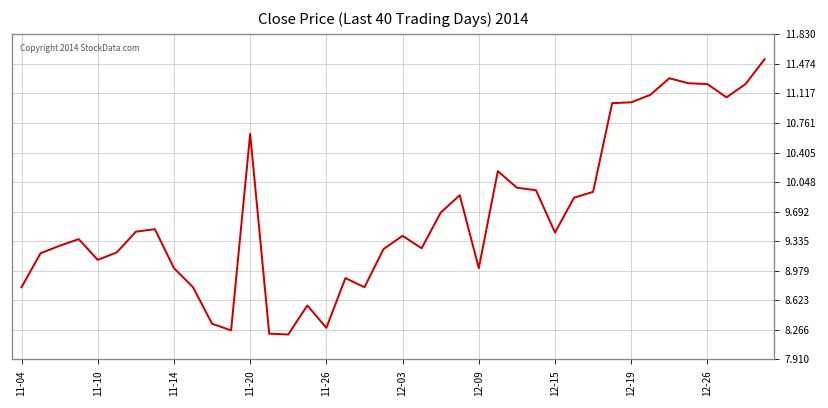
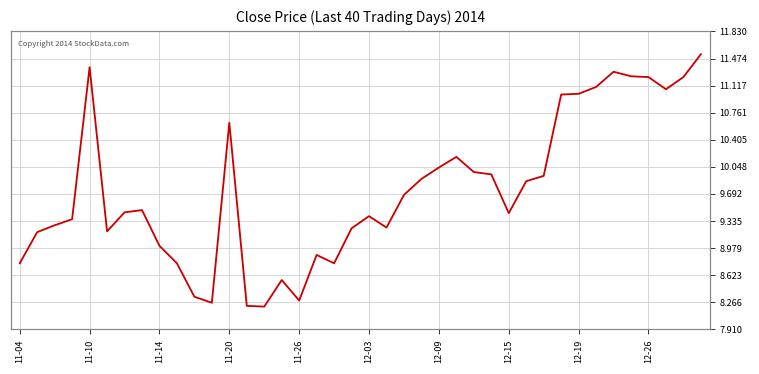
11-10: 9.1 -> 11.4
12-09: 9.0 -> 10.0
